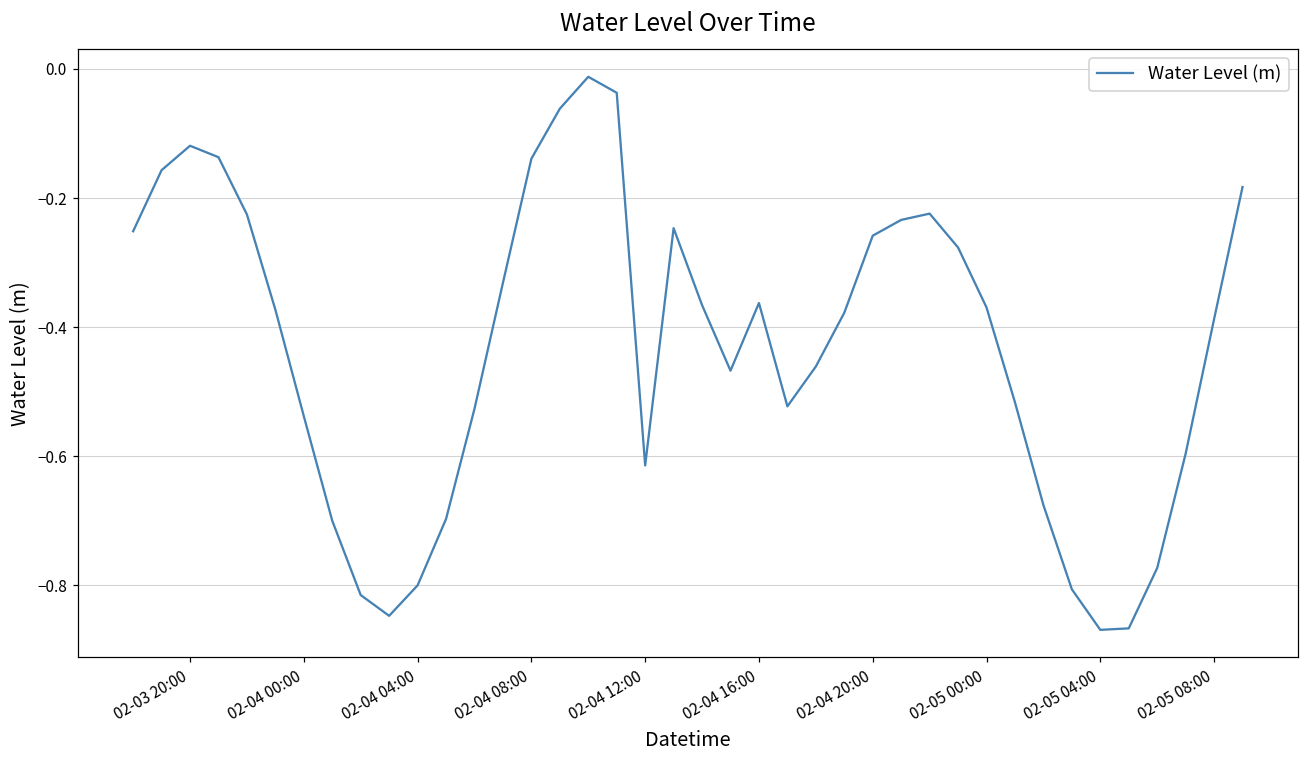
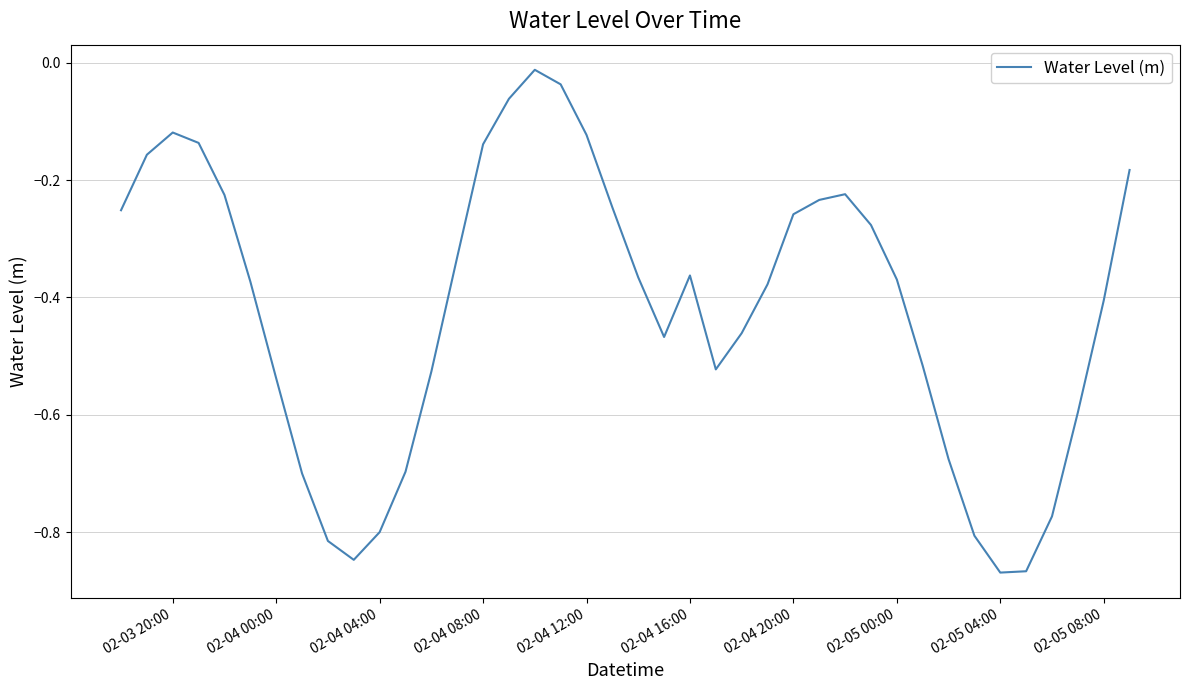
02-04 12:00: -0.61 -> -0.12
02-05 08:00: -0.39 -> -0.41
